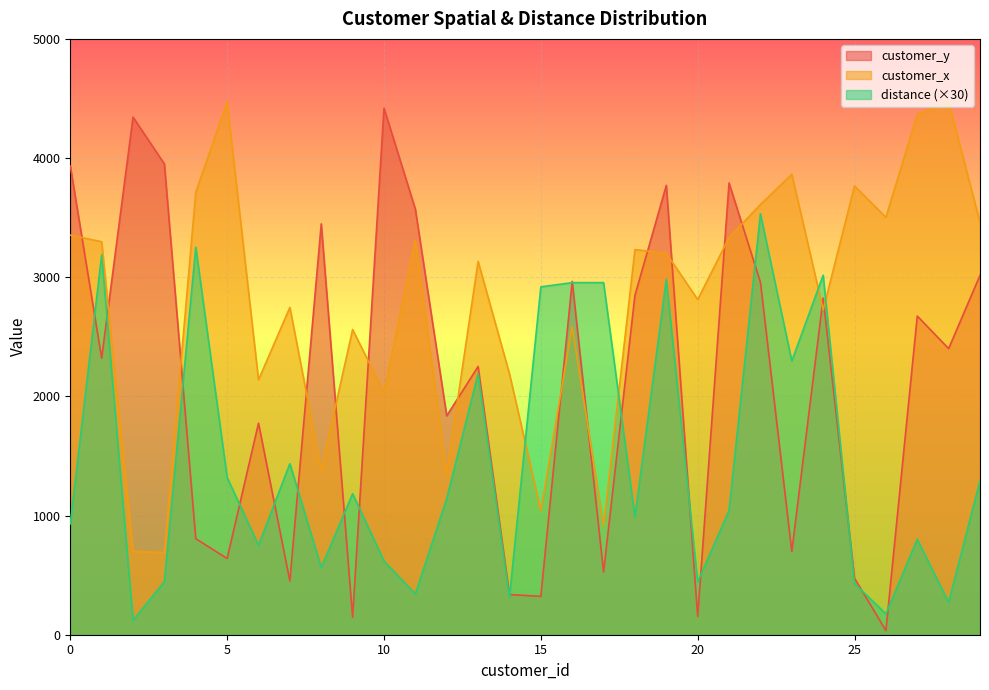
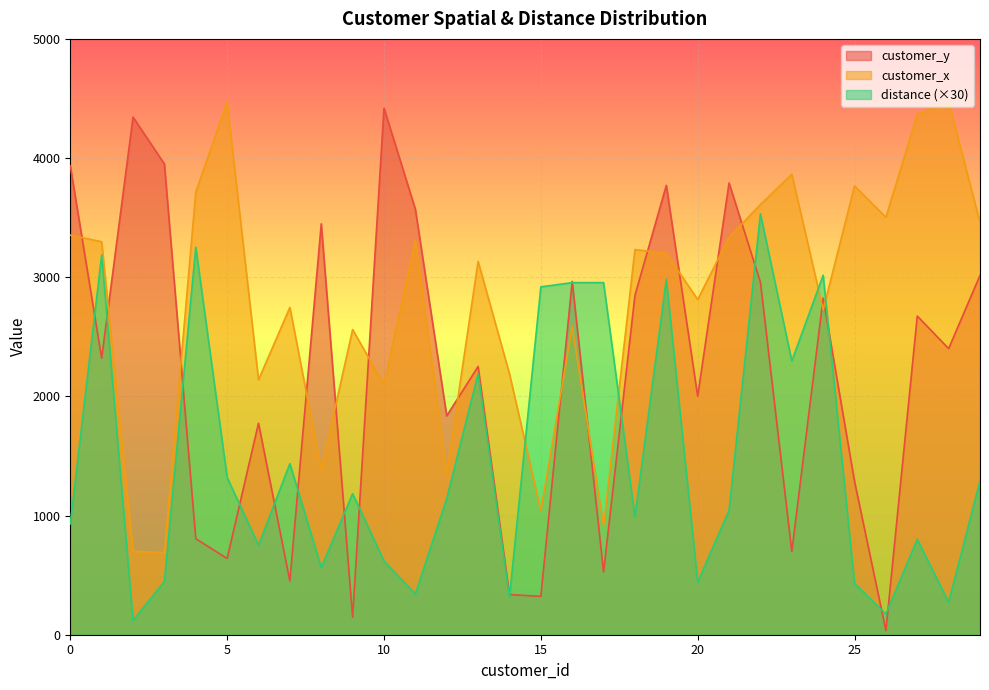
customer_x, 10: 2030 -> 2100
customer_y, 20: 150 -> 2000
customer_y, 25: 470 -> 1290
